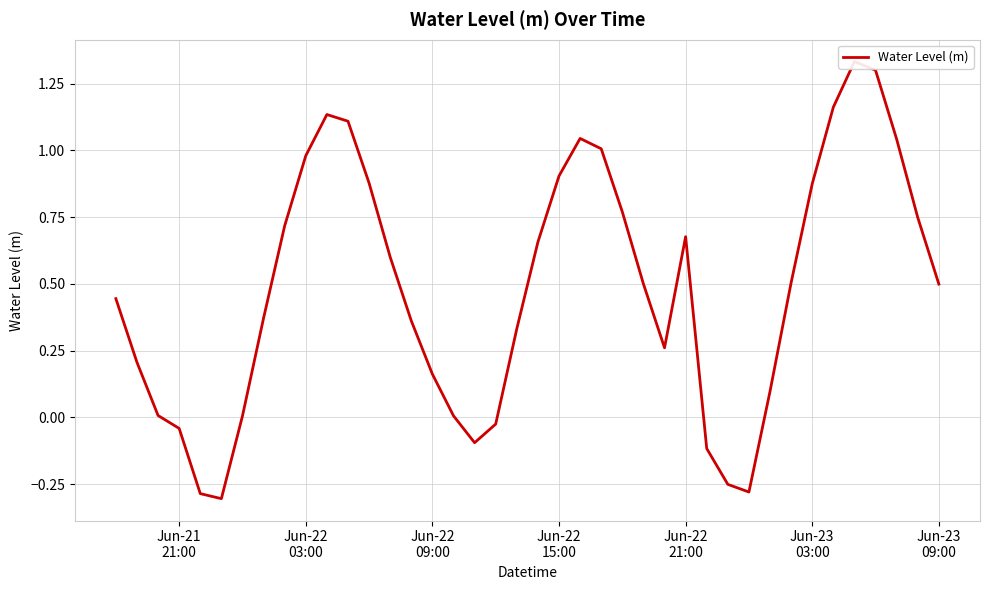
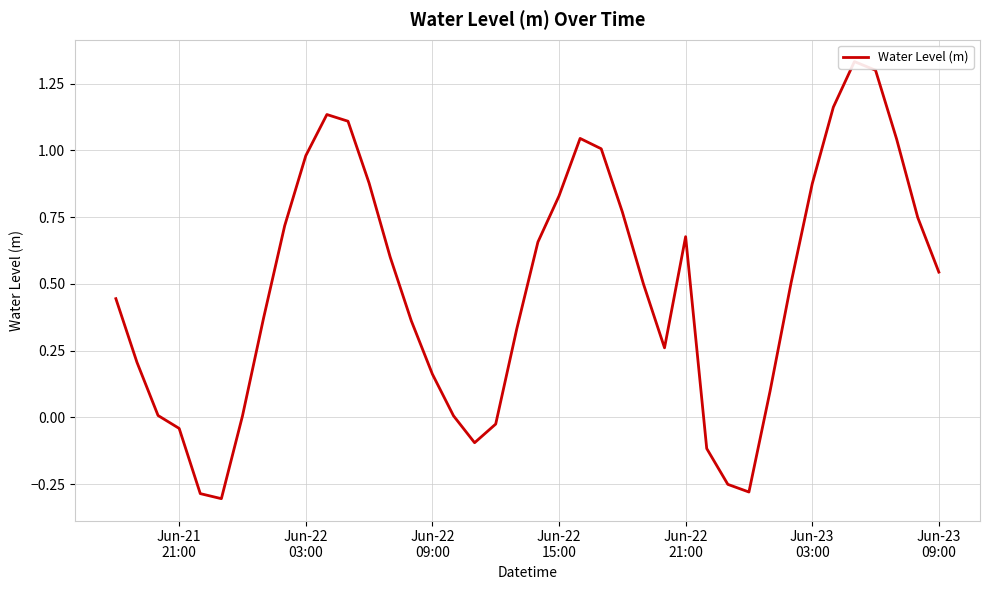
Jun-22 15:00: 0.90 -> 0.83
Jun-23 09:00: 0.50 -> 0.54
